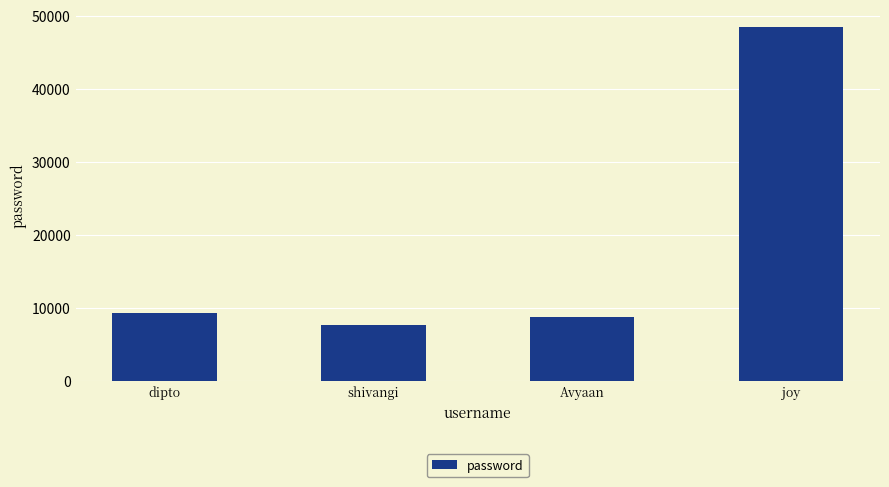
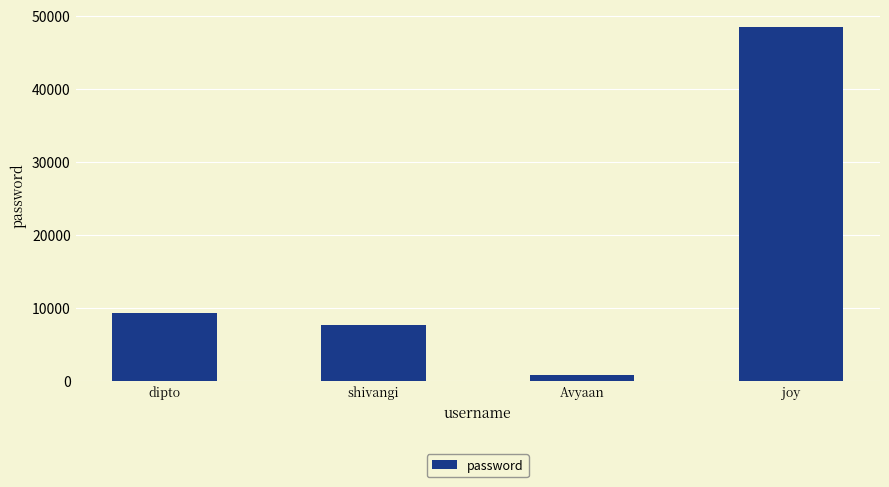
Avyaan: 9000 -> 1000
